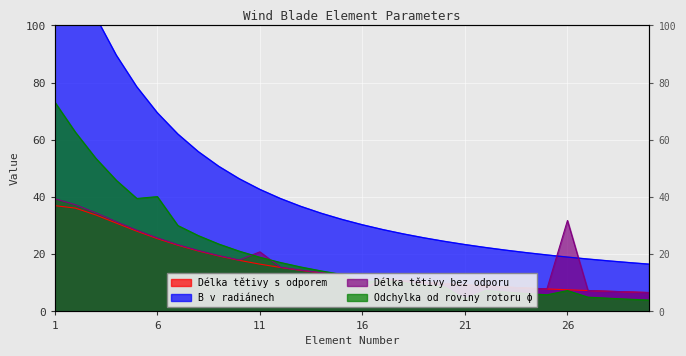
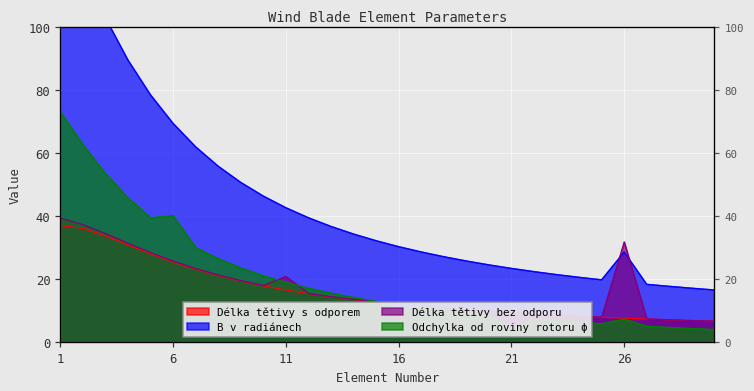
B v radiánech, 26: 19 -> 29
